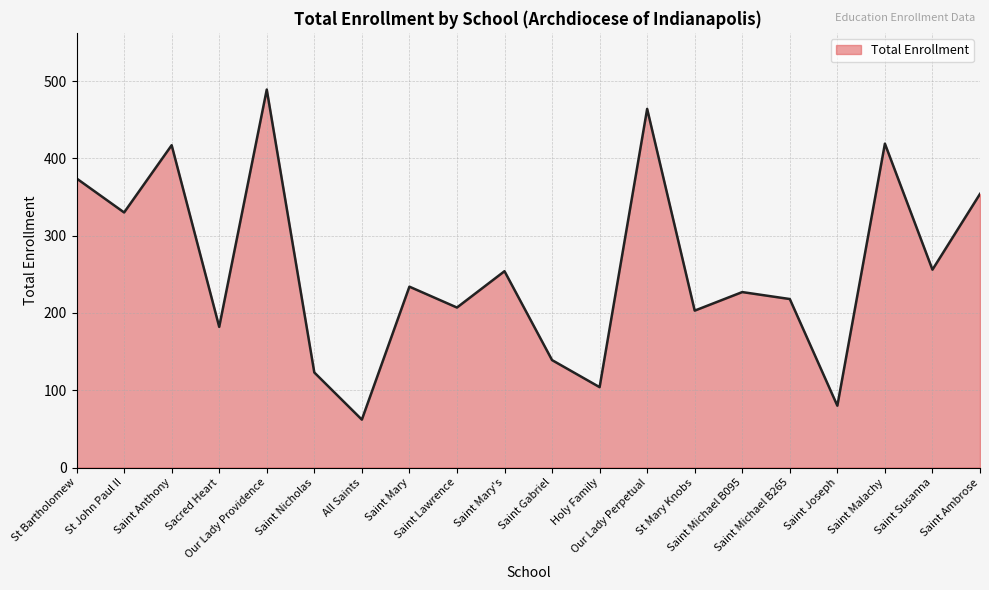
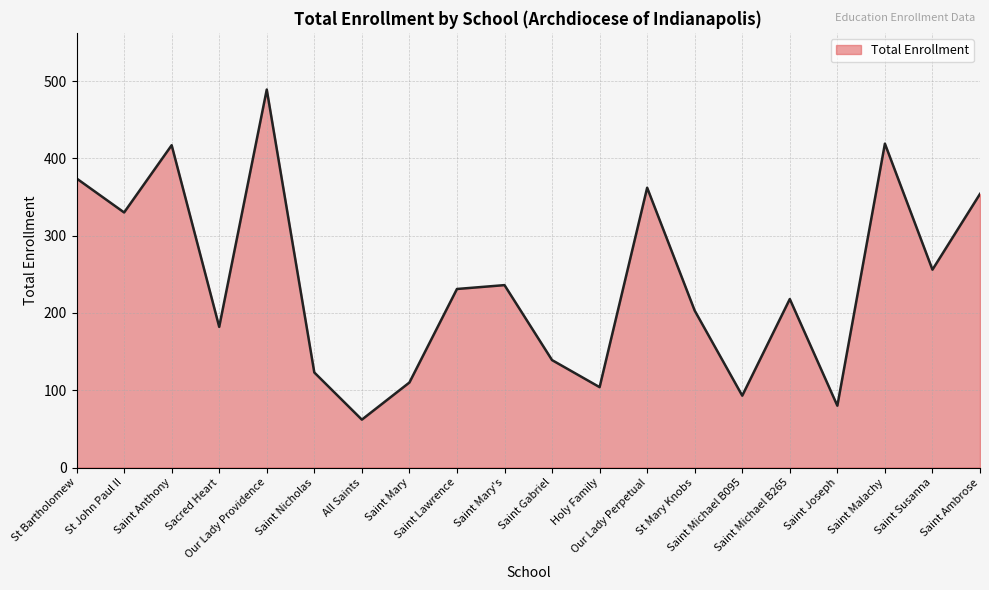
Saint Mary: 230 -> 110
Saint Lawrence: 210 -> 230
Saint Mary's: 250 -> 240
Our Lady Perpetual: 460 -> 360
Saint Michael B095: 230 -> 90
